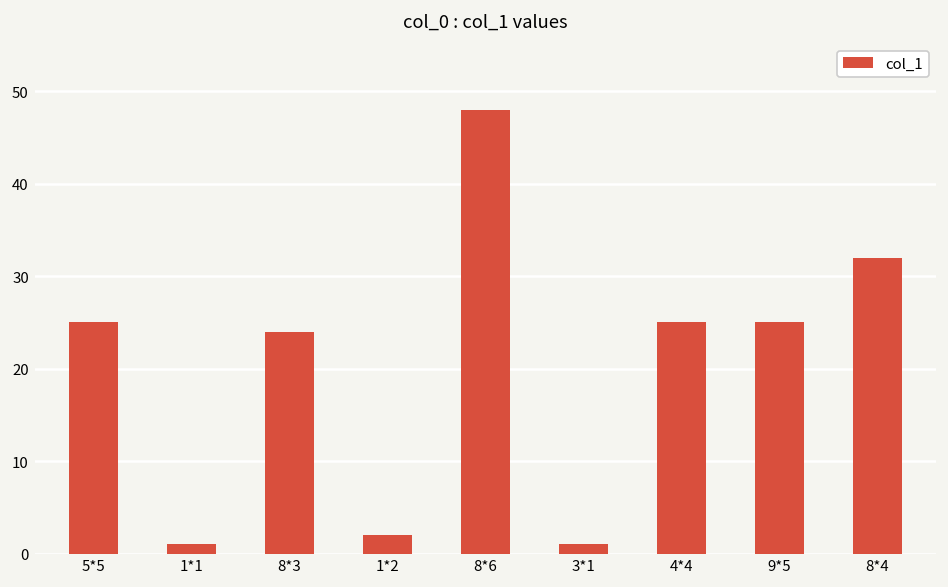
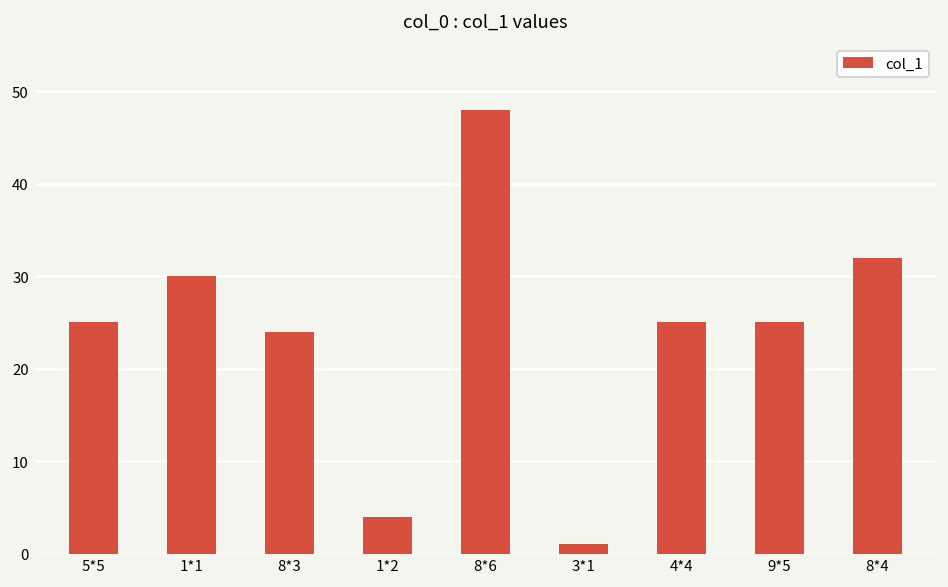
1*1: 1 -> 30
1*2: 2 -> 4
